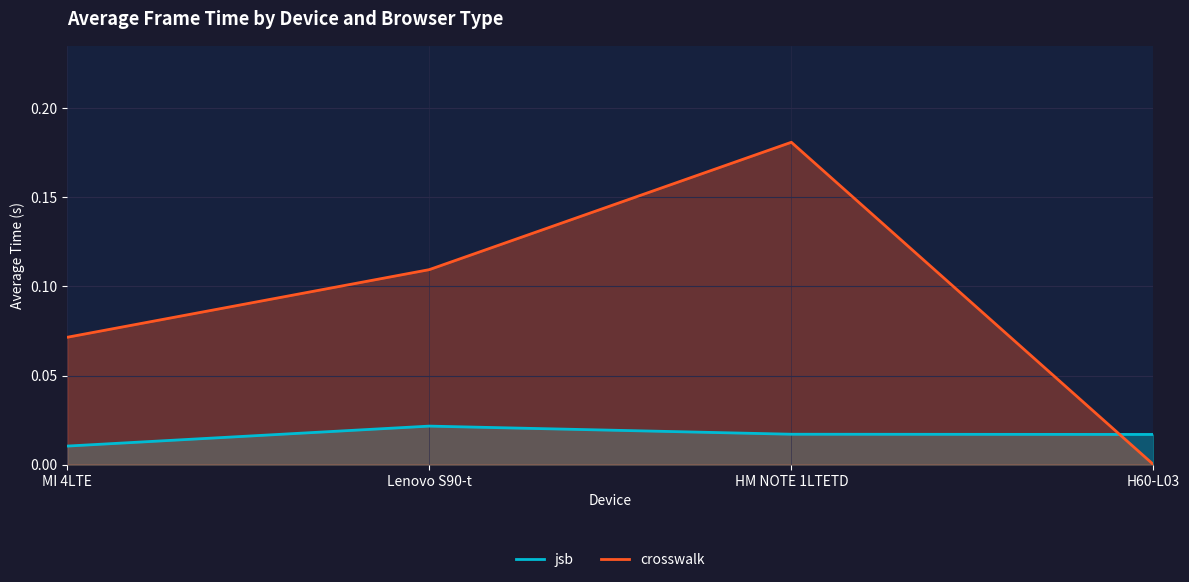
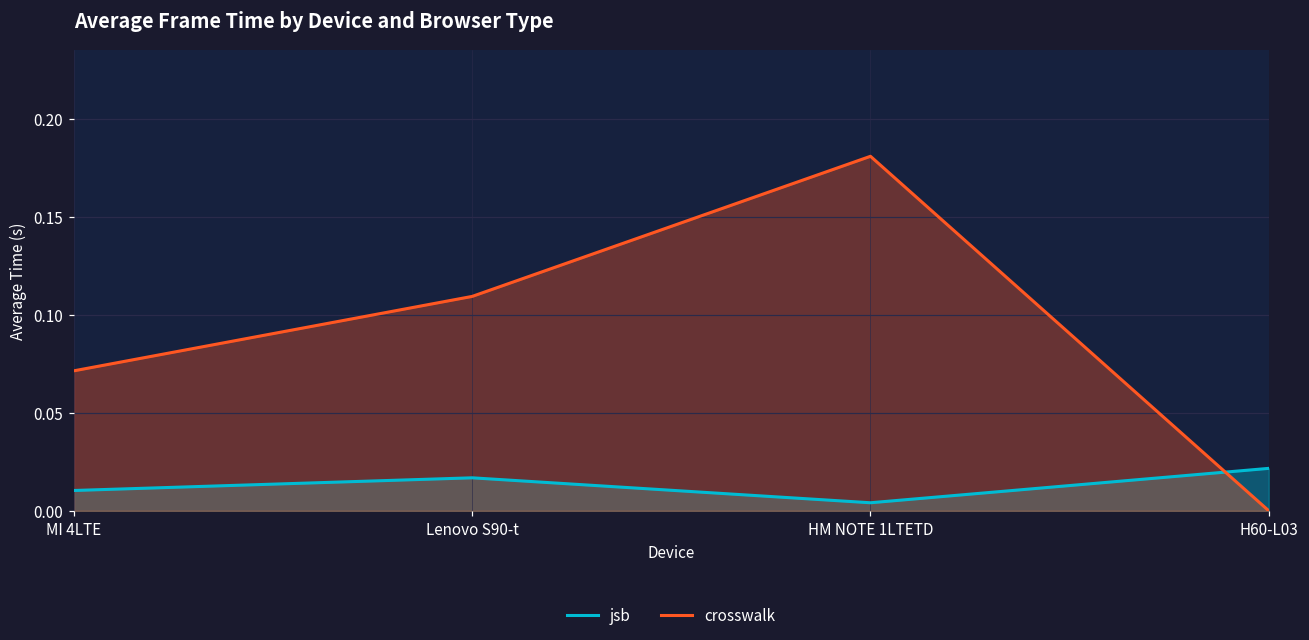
jsb, Lenovo S90-t: 0.022 -> 0.017
jsb, HM NOTE 1LTETD: 0.017 -> 0.004
jsb, H60-L03: 0.017 -> 0.022
